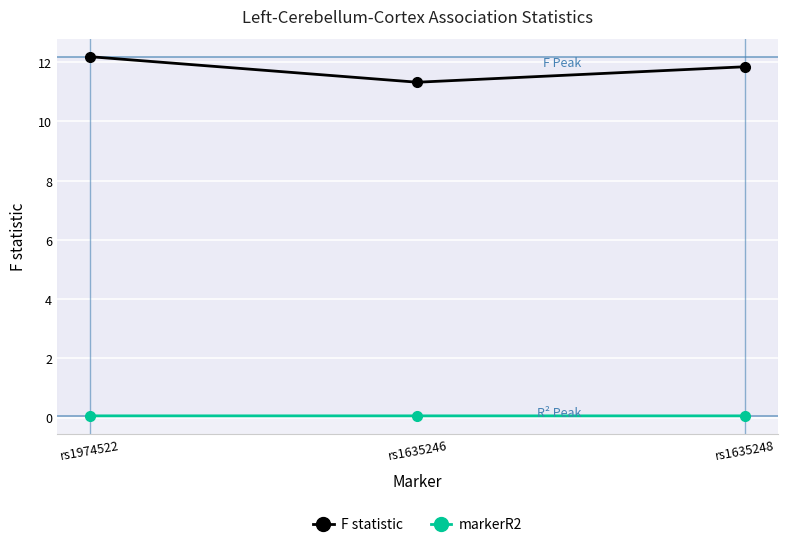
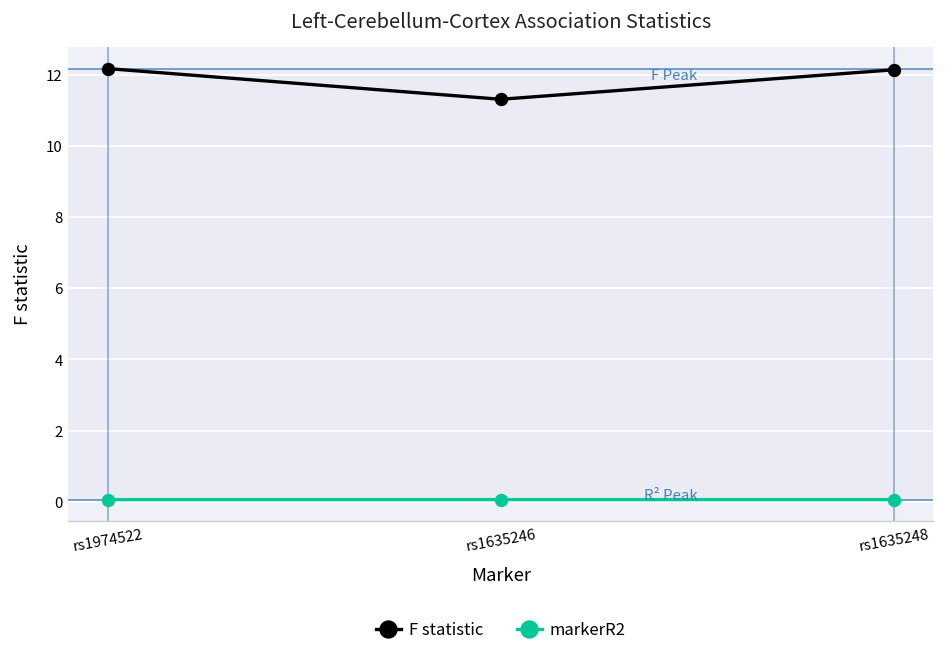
F statistic, rs1635248: 11.8 -> 12.2
